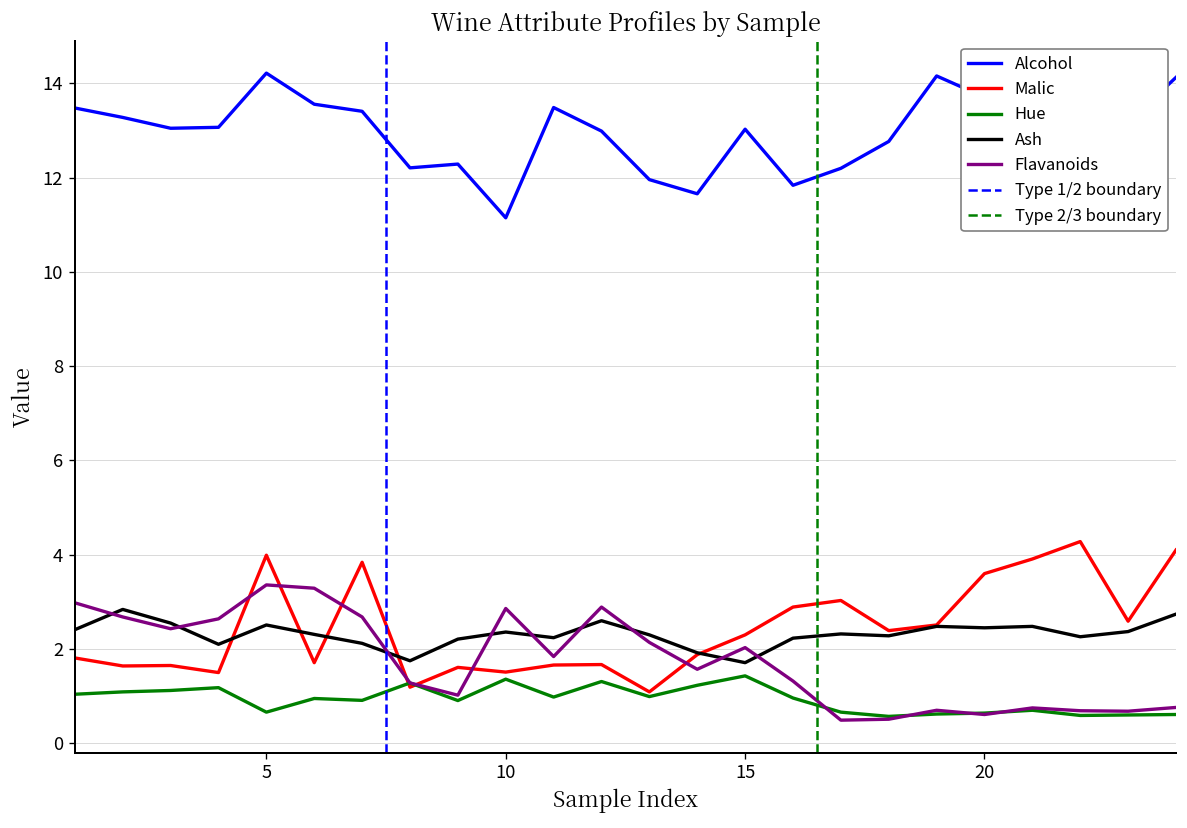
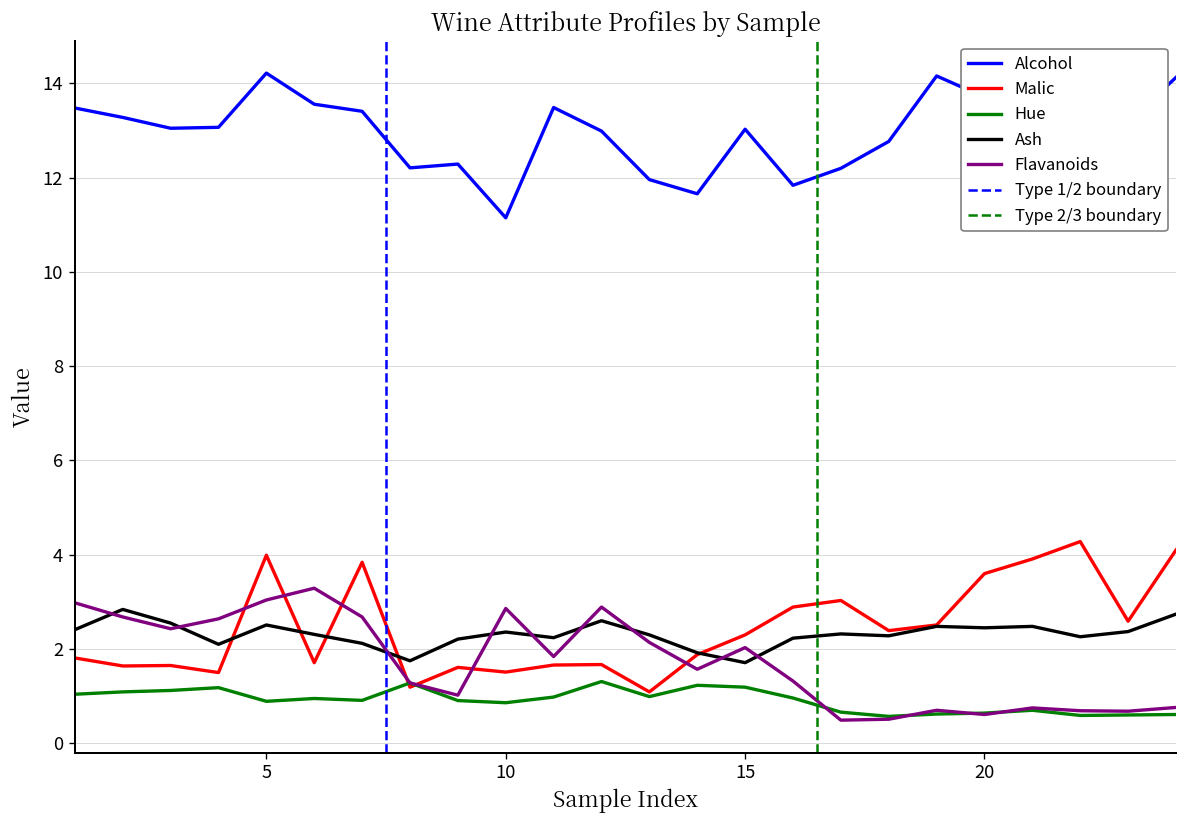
Hue, 5: 0.7 -> 0.9
Flavanoids, 5: 3.4 -> 3.0
Hue, 10: 1.4 -> 0.9
Hue, 15: 1.4 -> 1.2
